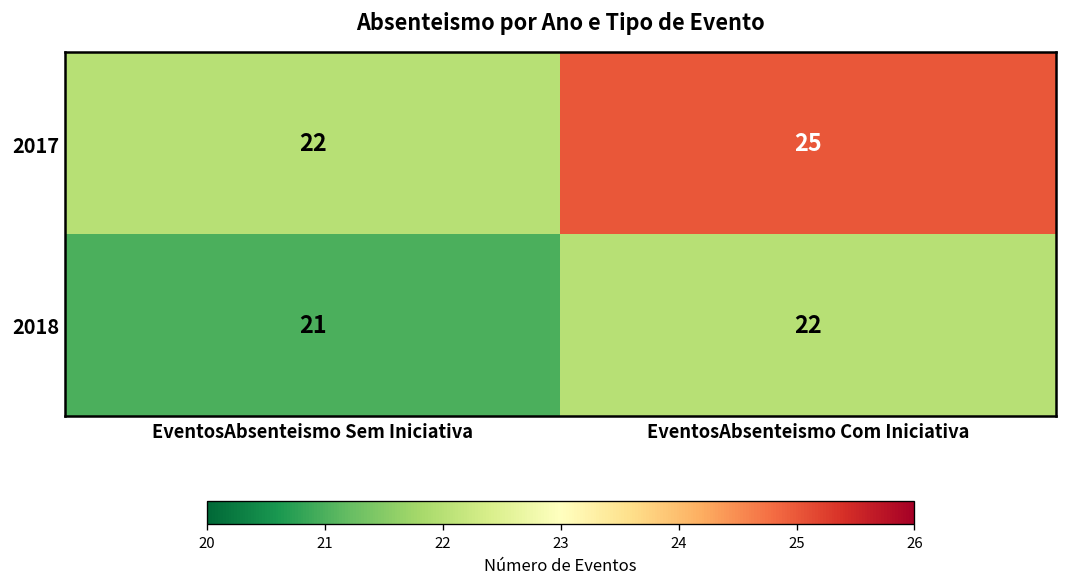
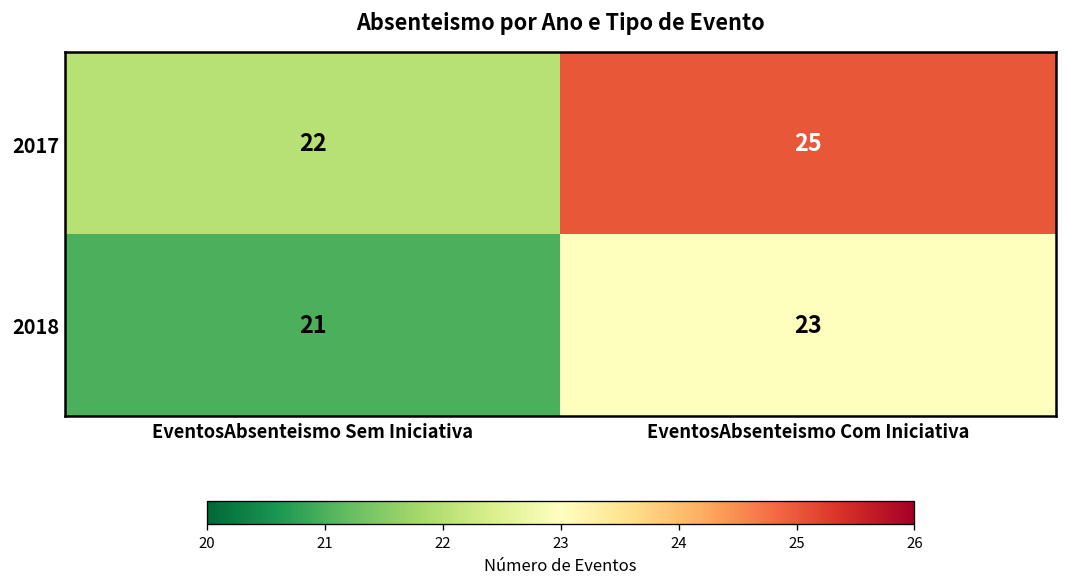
2018, EventosAbsenteismo Com Iniciativa: 22 -> 23
